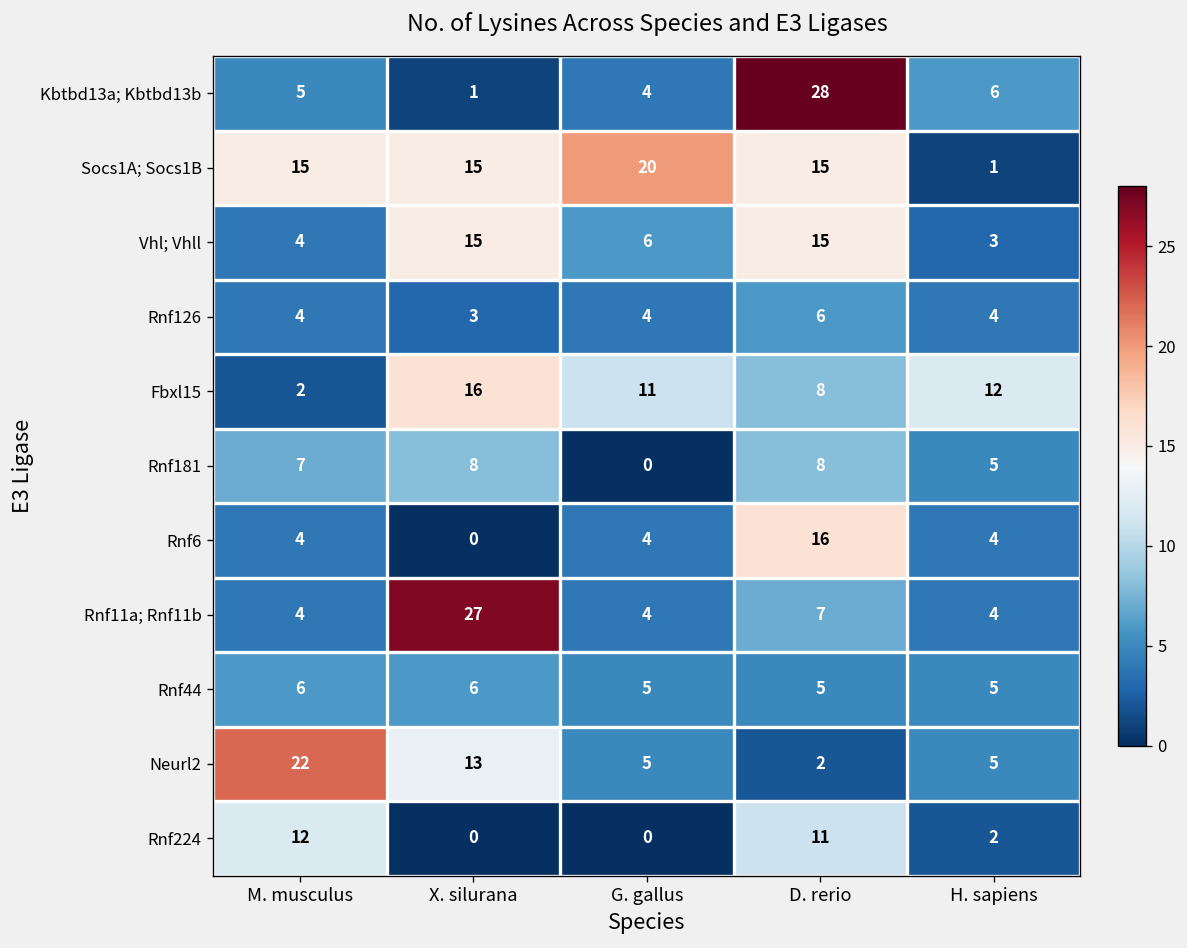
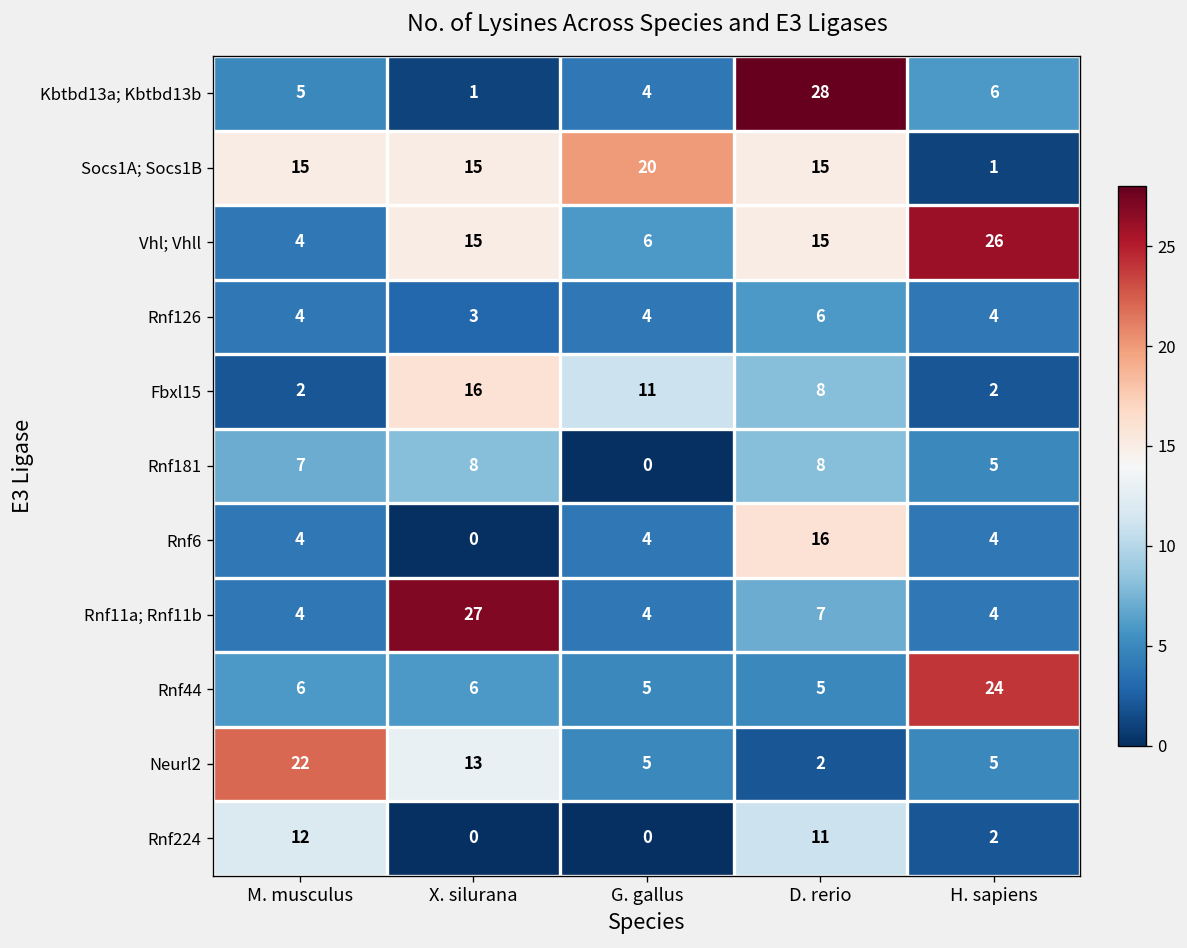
Vhl; Vhll, H. sapiens: 3 -> 26
Fbxl15, H. sapiens: 12 -> 2
Rnf44, H. sapiens: 5 -> 24
